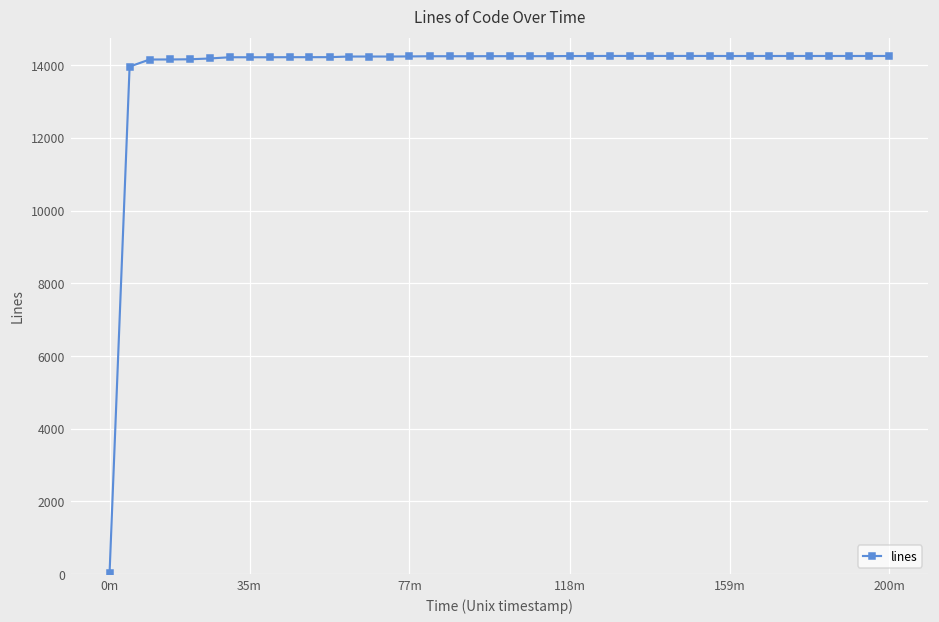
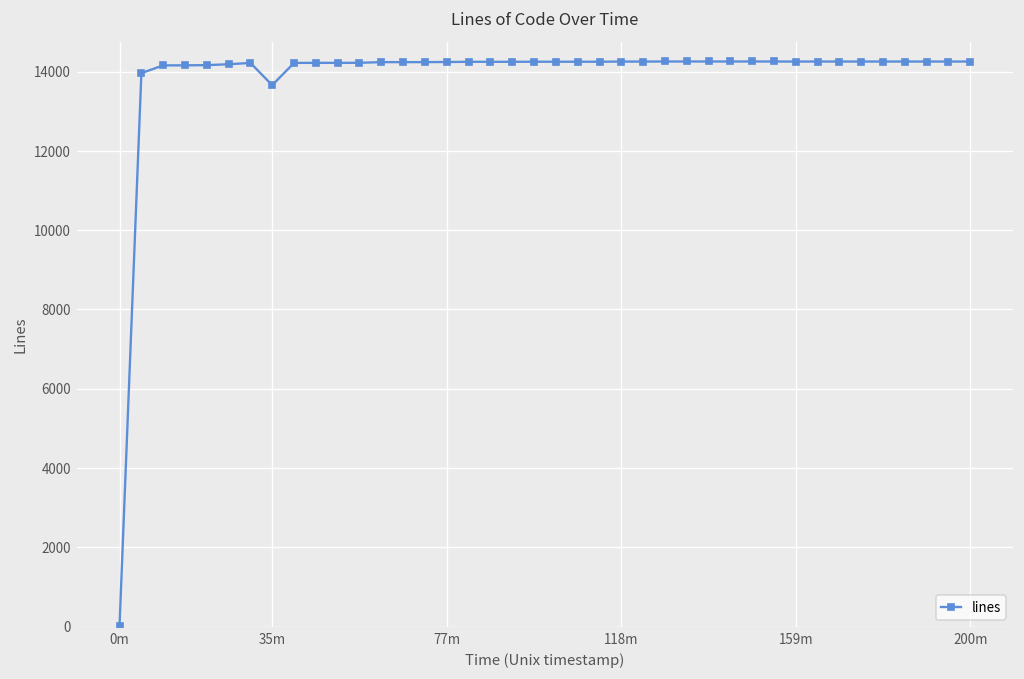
35m: 14200 -> 13700
